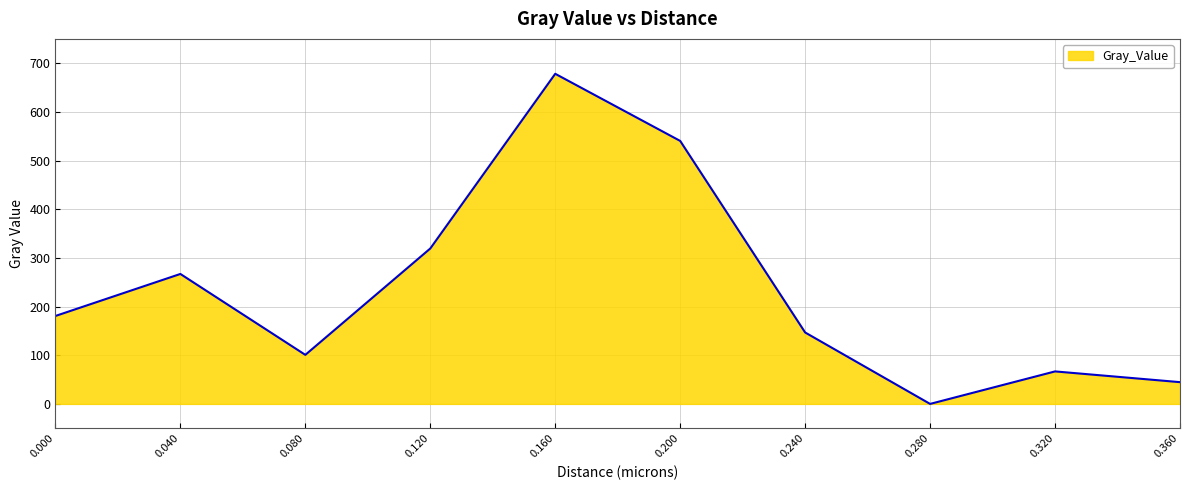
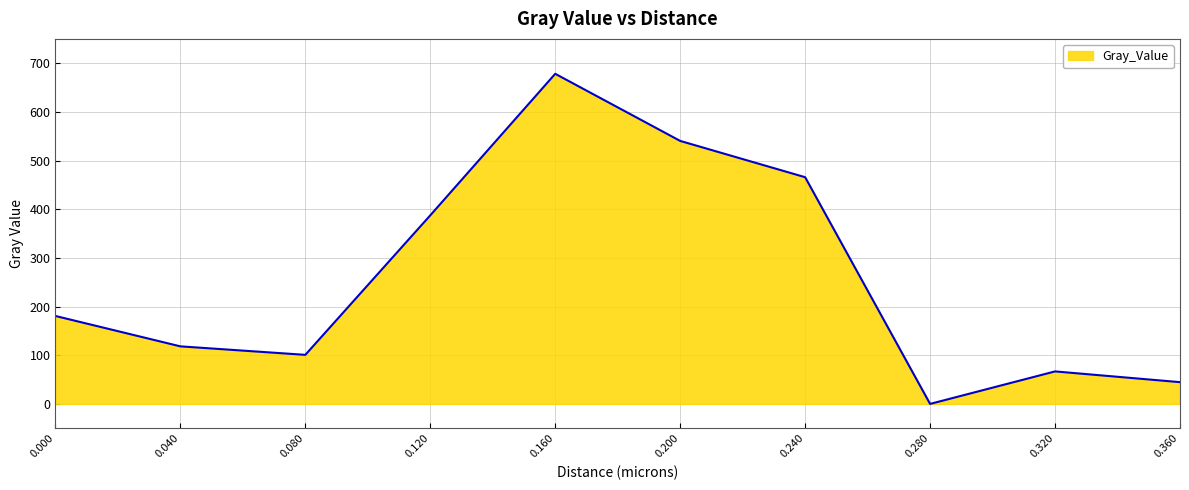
0.040: 270 -> 120
0.120: 320 -> 390
0.240: 150 -> 470
